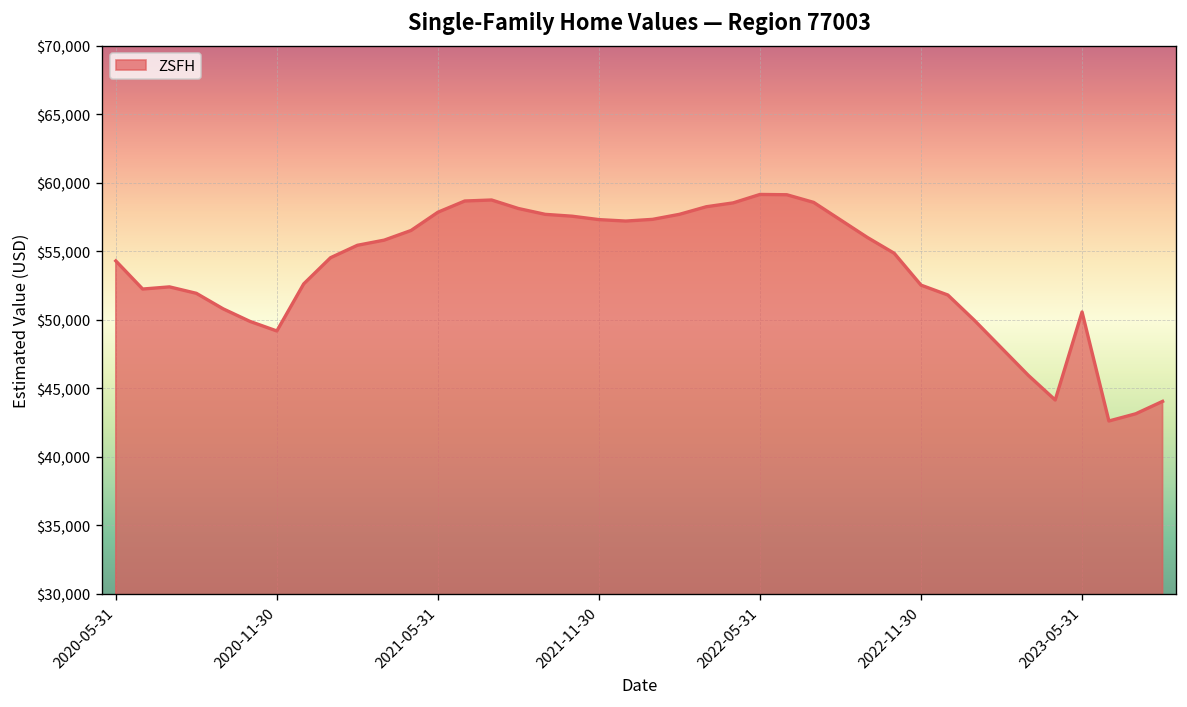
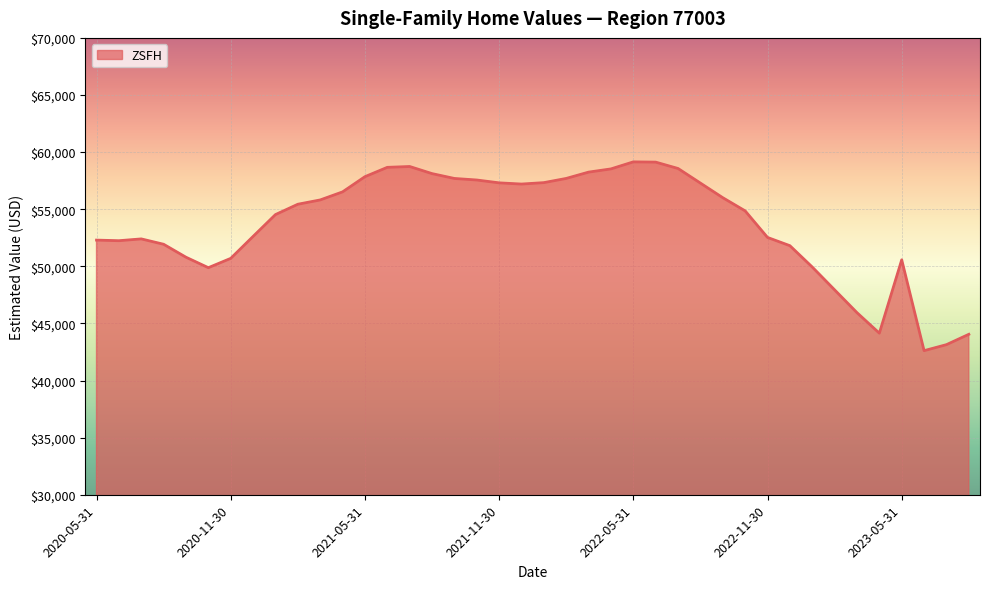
2020-05-31: $54,300 -> $52,300
2020-11-30: $49,200 -> $50,700
